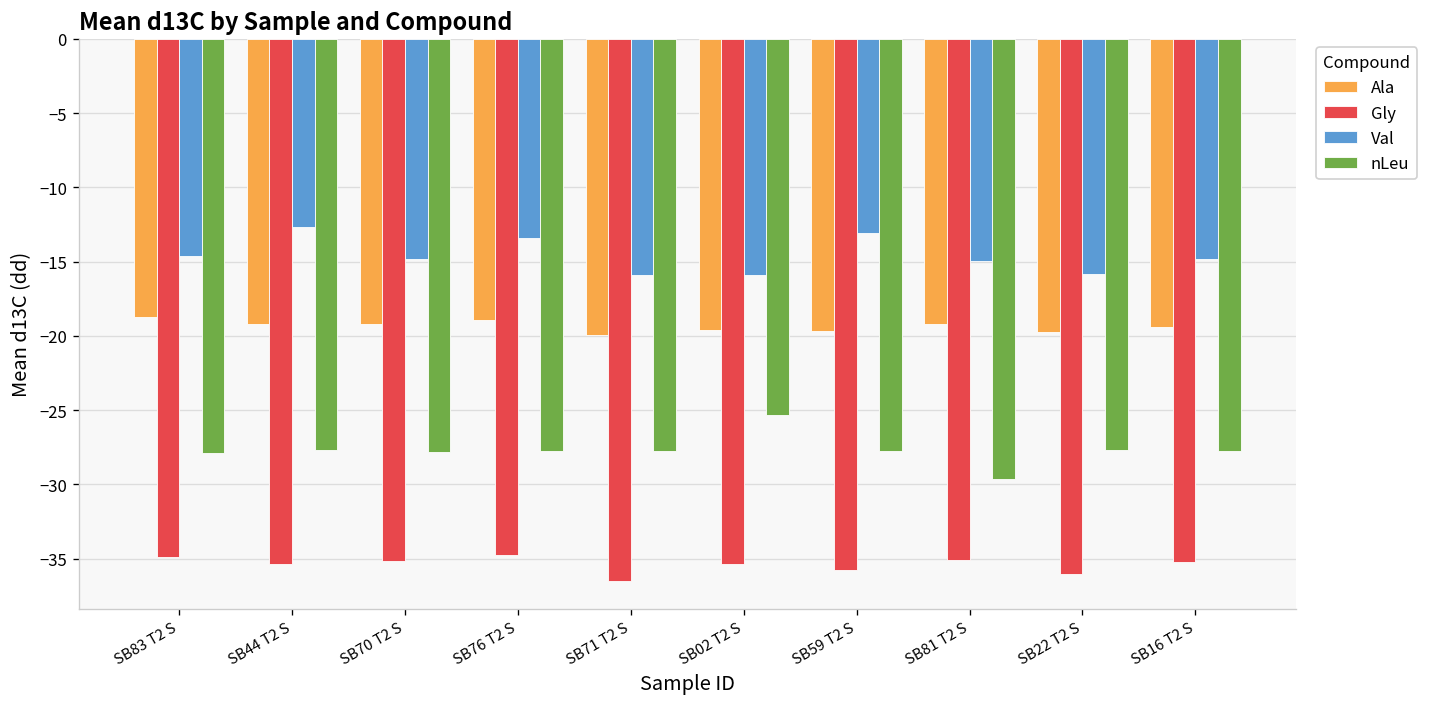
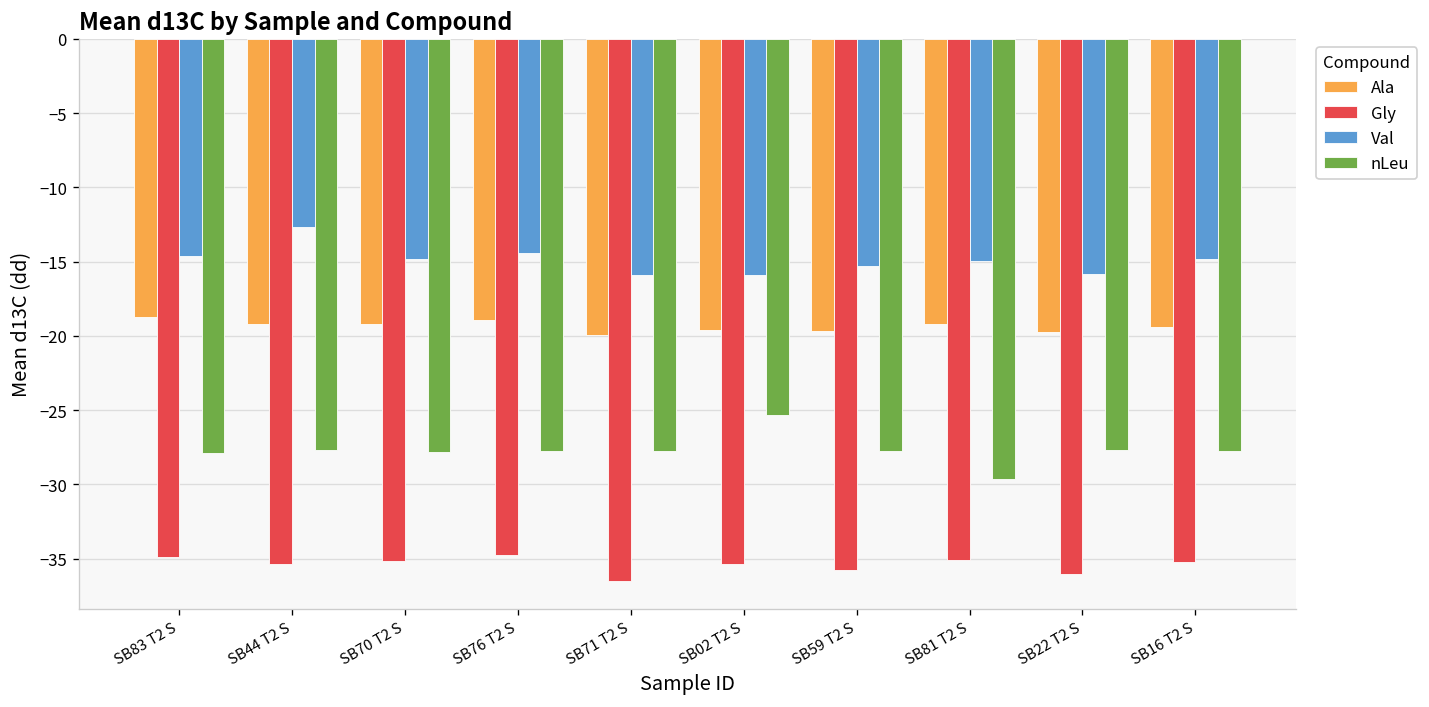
Val, SB76 T2 S: -13.4 -> -14.4
Val, SB59 T2 S: -13.0 -> -15.3
